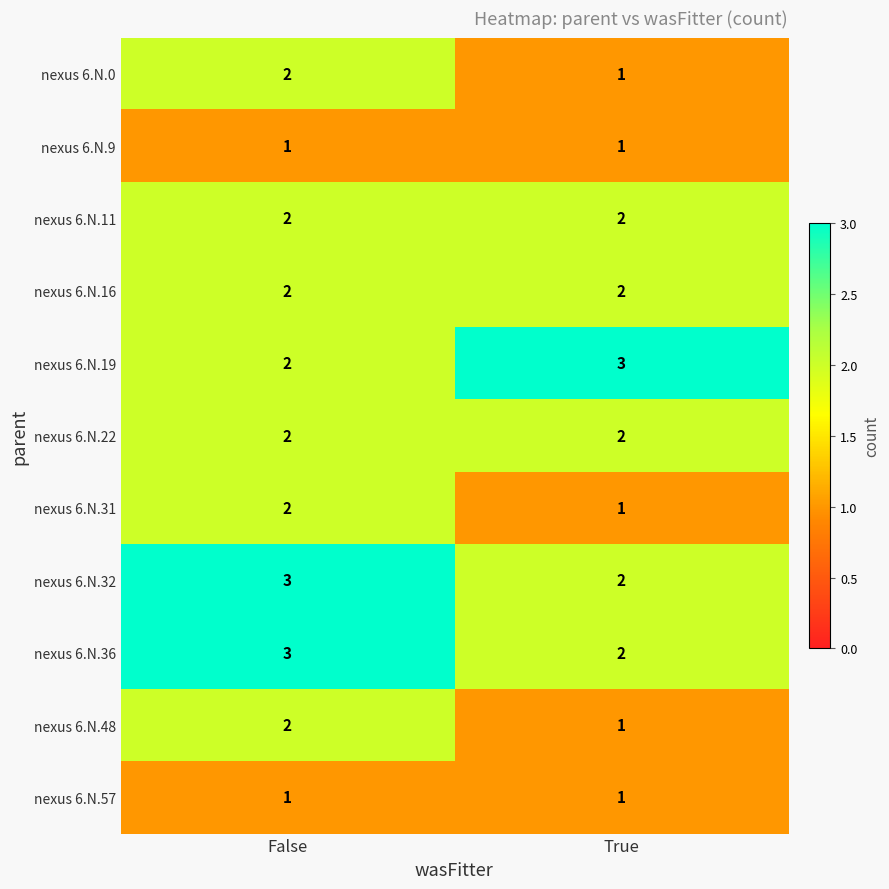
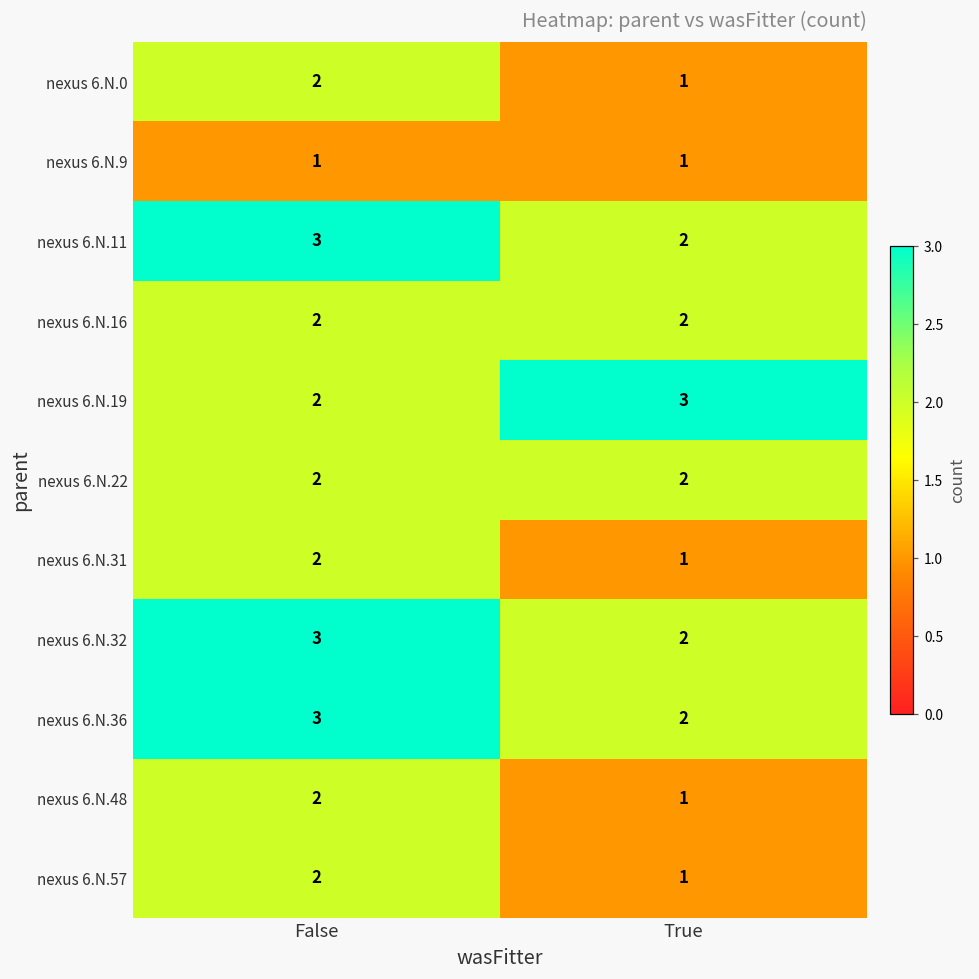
nexus 6.N.11, False: 2 -> 3
nexus 6.N.57, False: 1 -> 2
